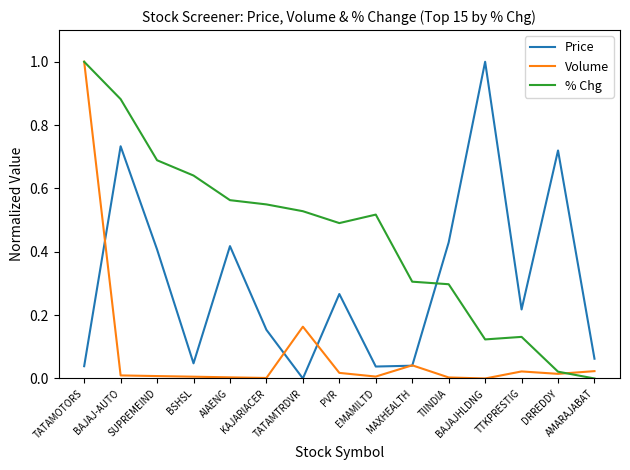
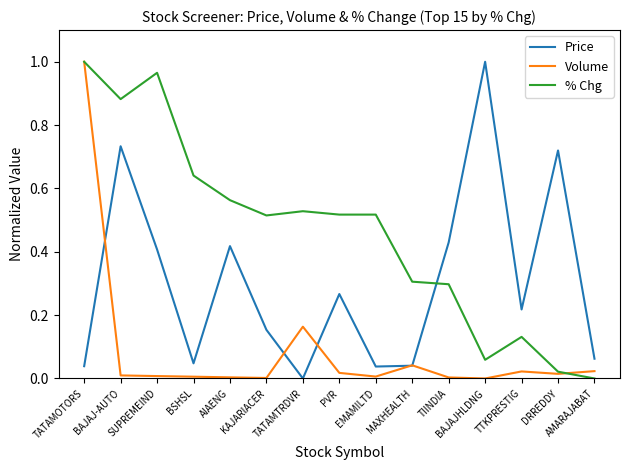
% Chg, SUPREMEIND: 0.69 -> 0.97
% Chg, KAJARIACER: 0.55 -> 0.51
% Chg, PVR: 0.49 -> 0.52
% Chg, BAJAJHLDNG: 0.12 -> 0.06
